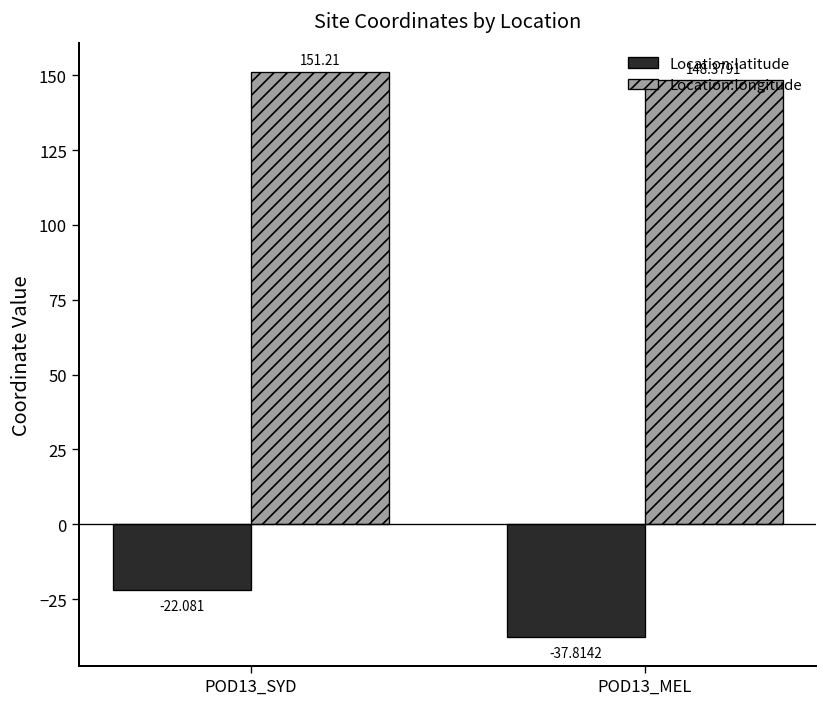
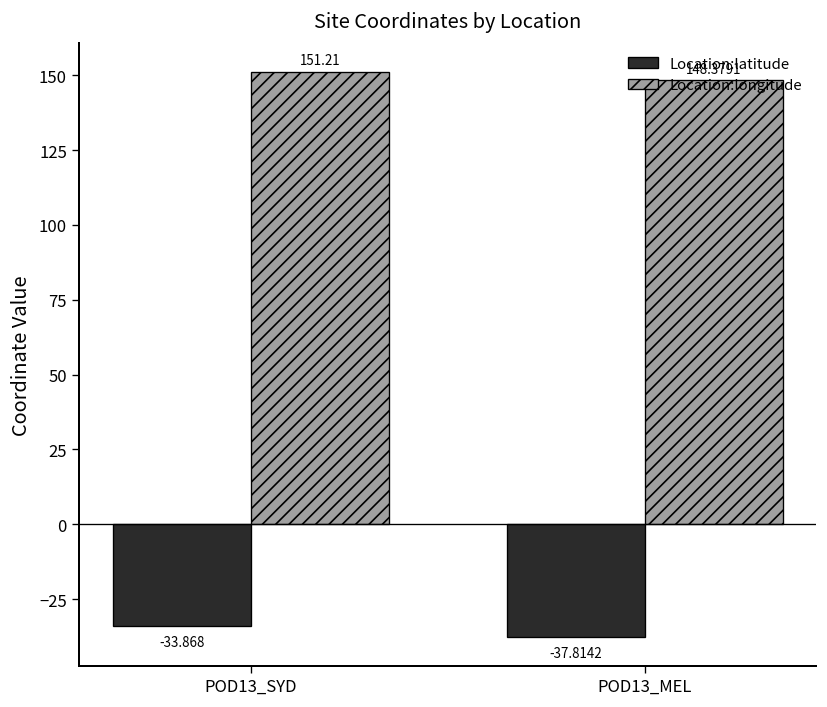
Location:latitude, POD13_SYD: -22.081 -> -33.868
